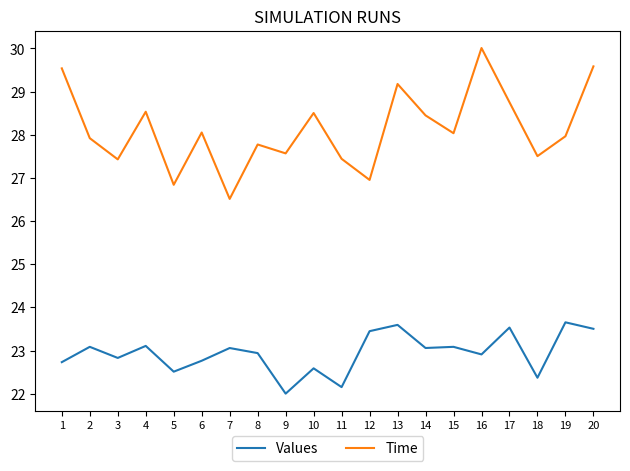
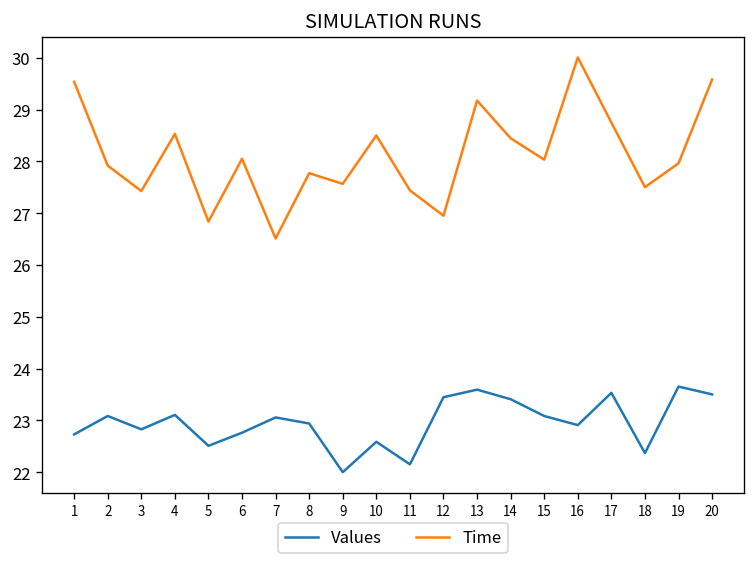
Values, 14: 23.1 -> 23.4
